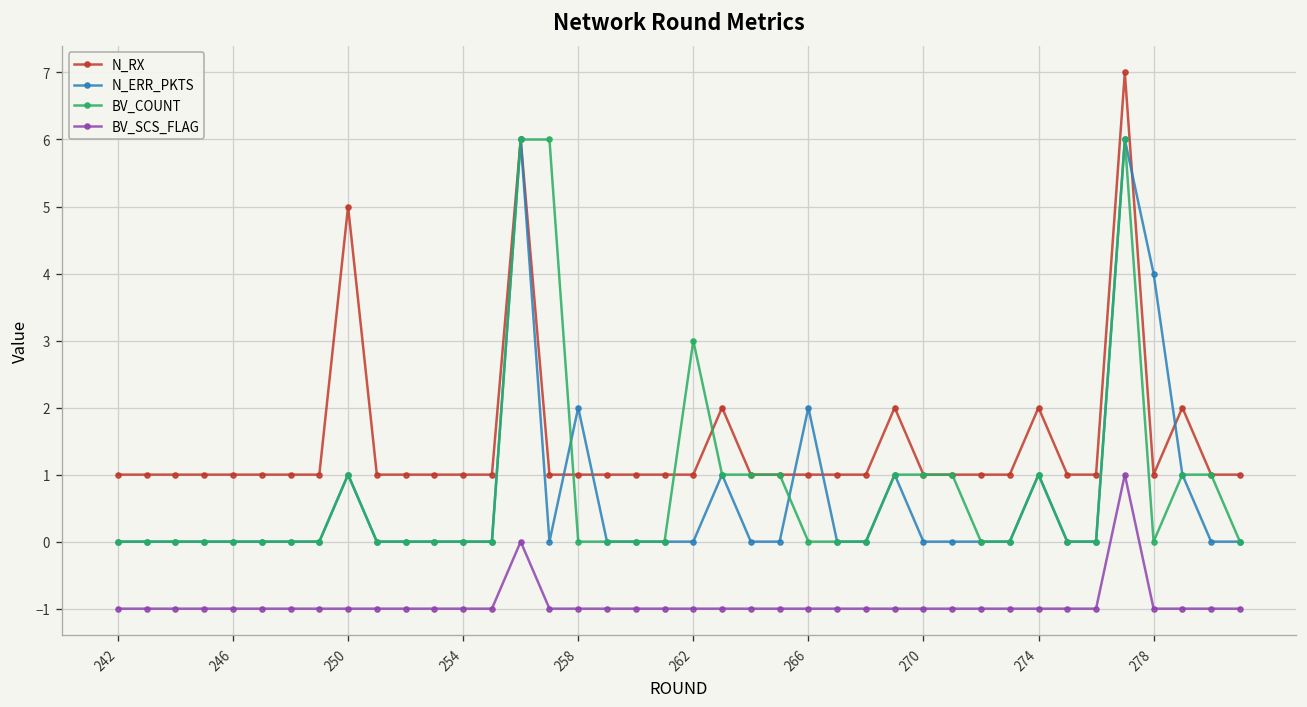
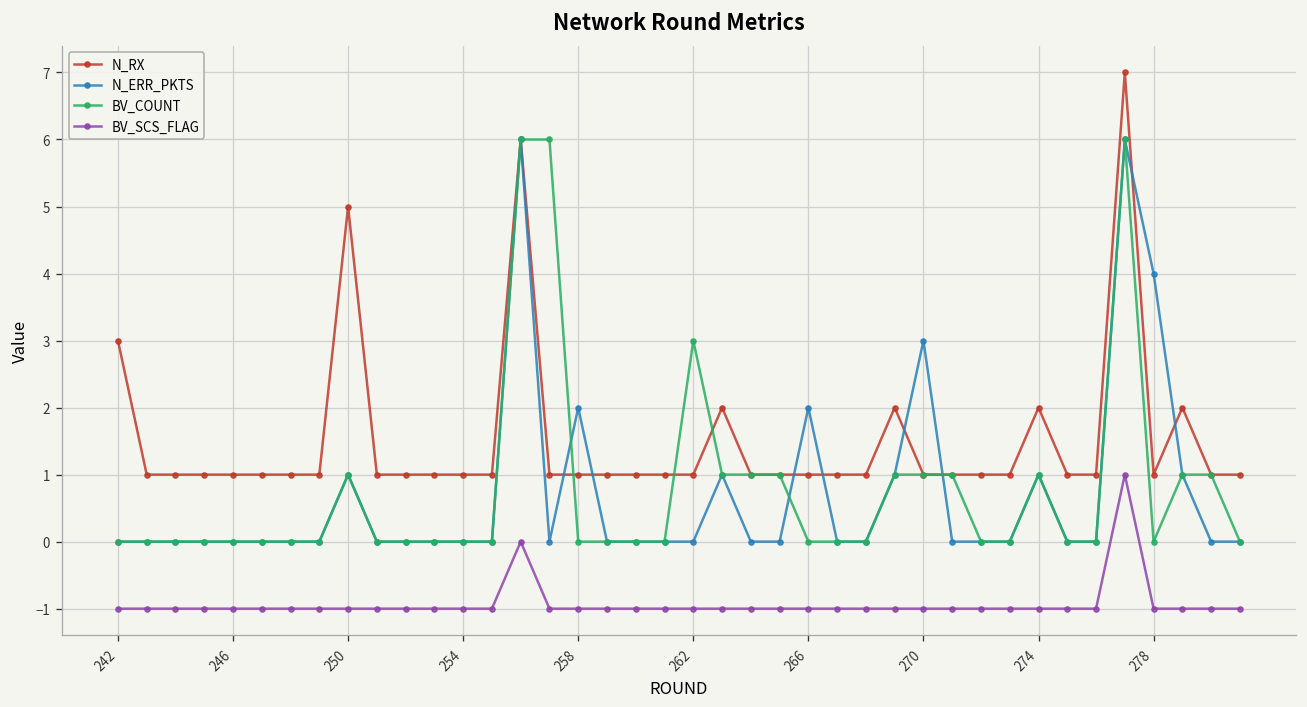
N_RX, 242: 1 -> 3
N_ERR_PKTS, 270: 0 -> 3
